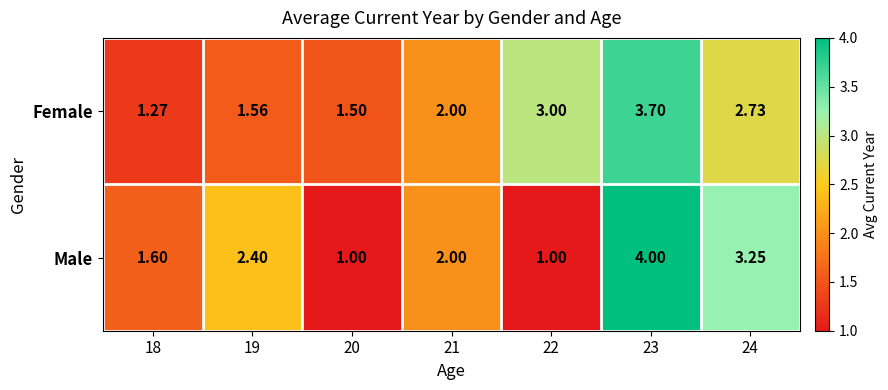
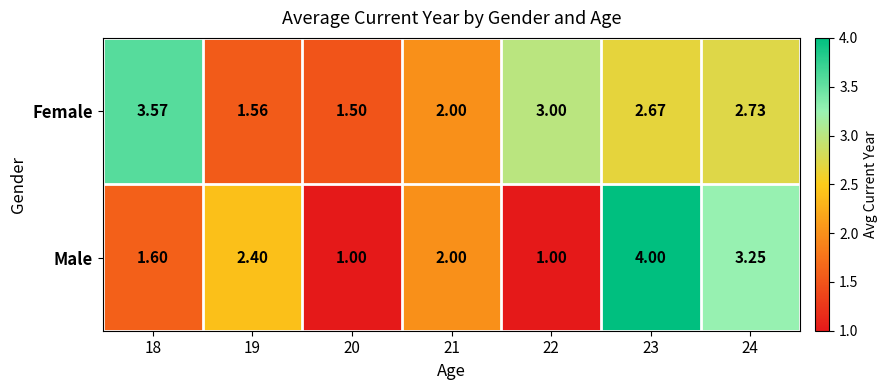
Female, 18: 1.27 -> 3.57
Female, 23: 3.70 -> 2.67
